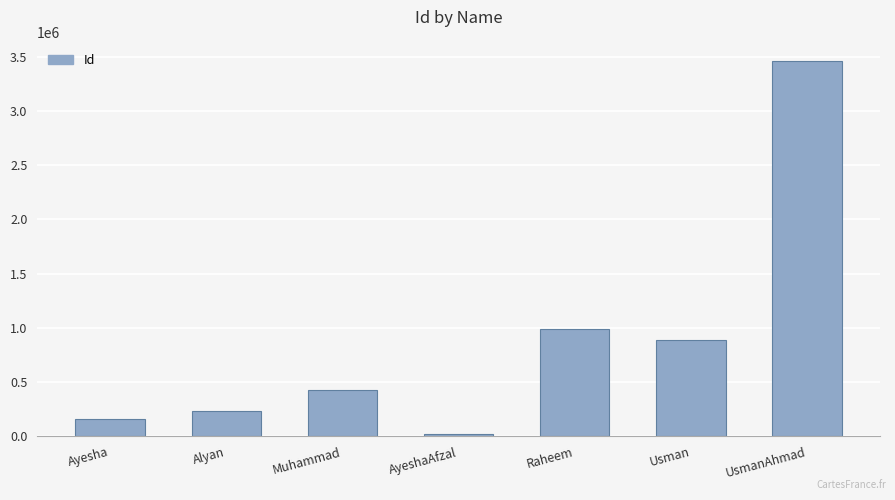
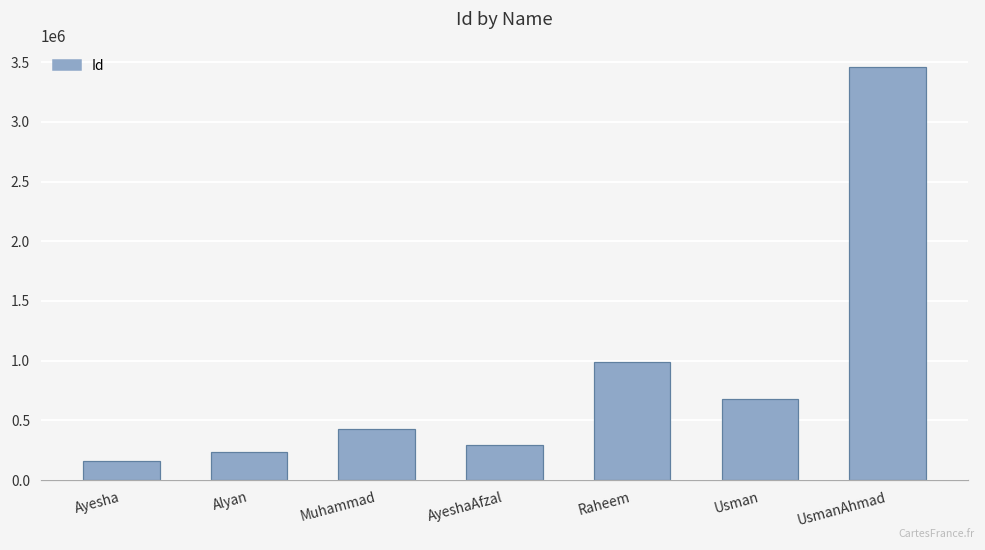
AyeshaAfzal: 20000 -> 290000
Usman: 890000 -> 680000
